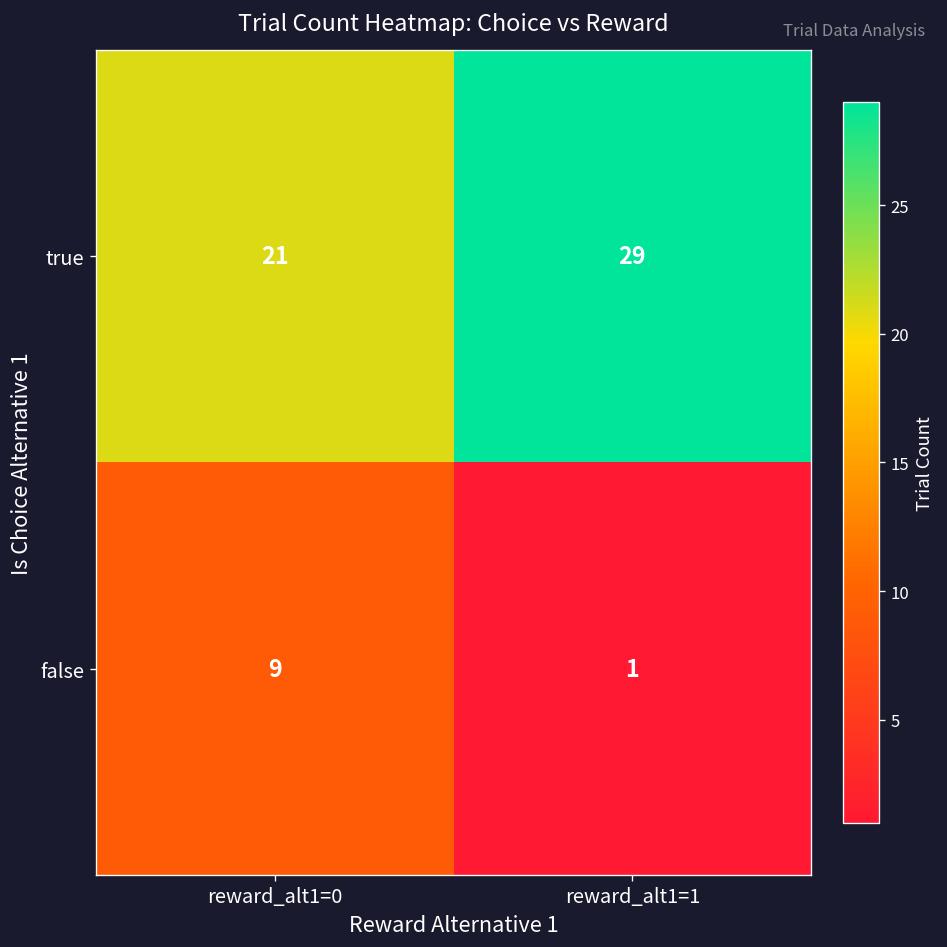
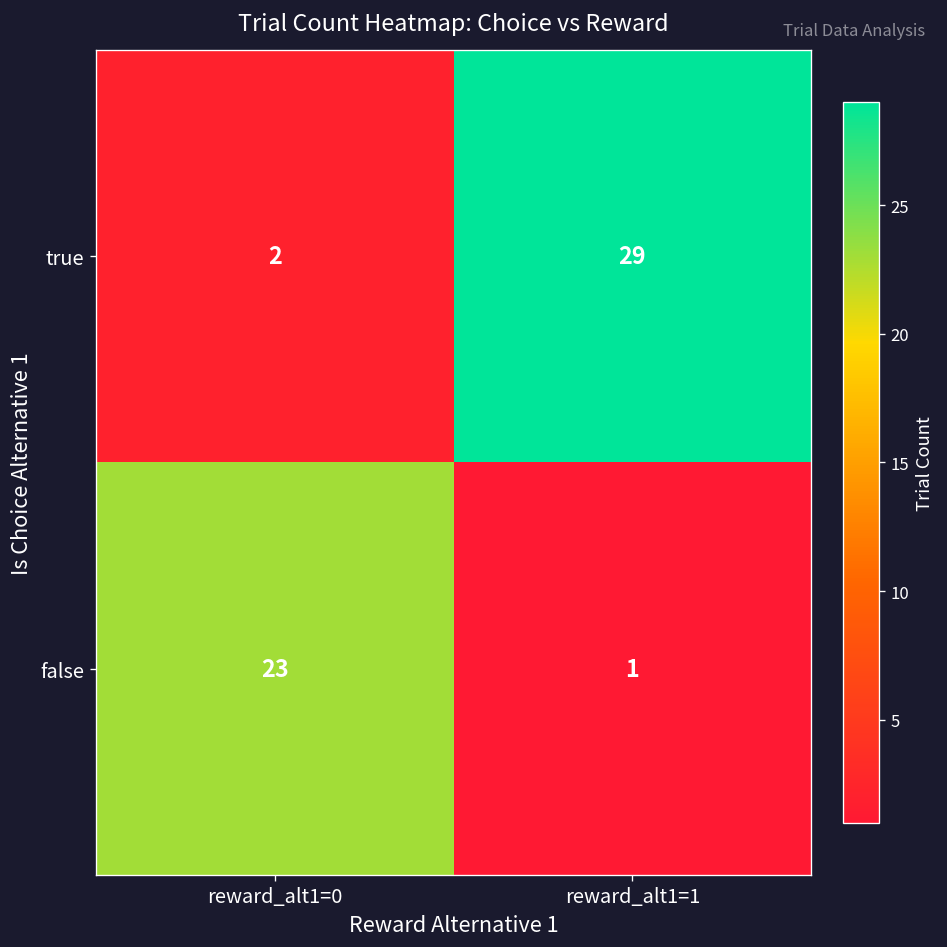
true, reward_alt1=0: 21 -> 2
false, reward_alt1=0: 9 -> 23
